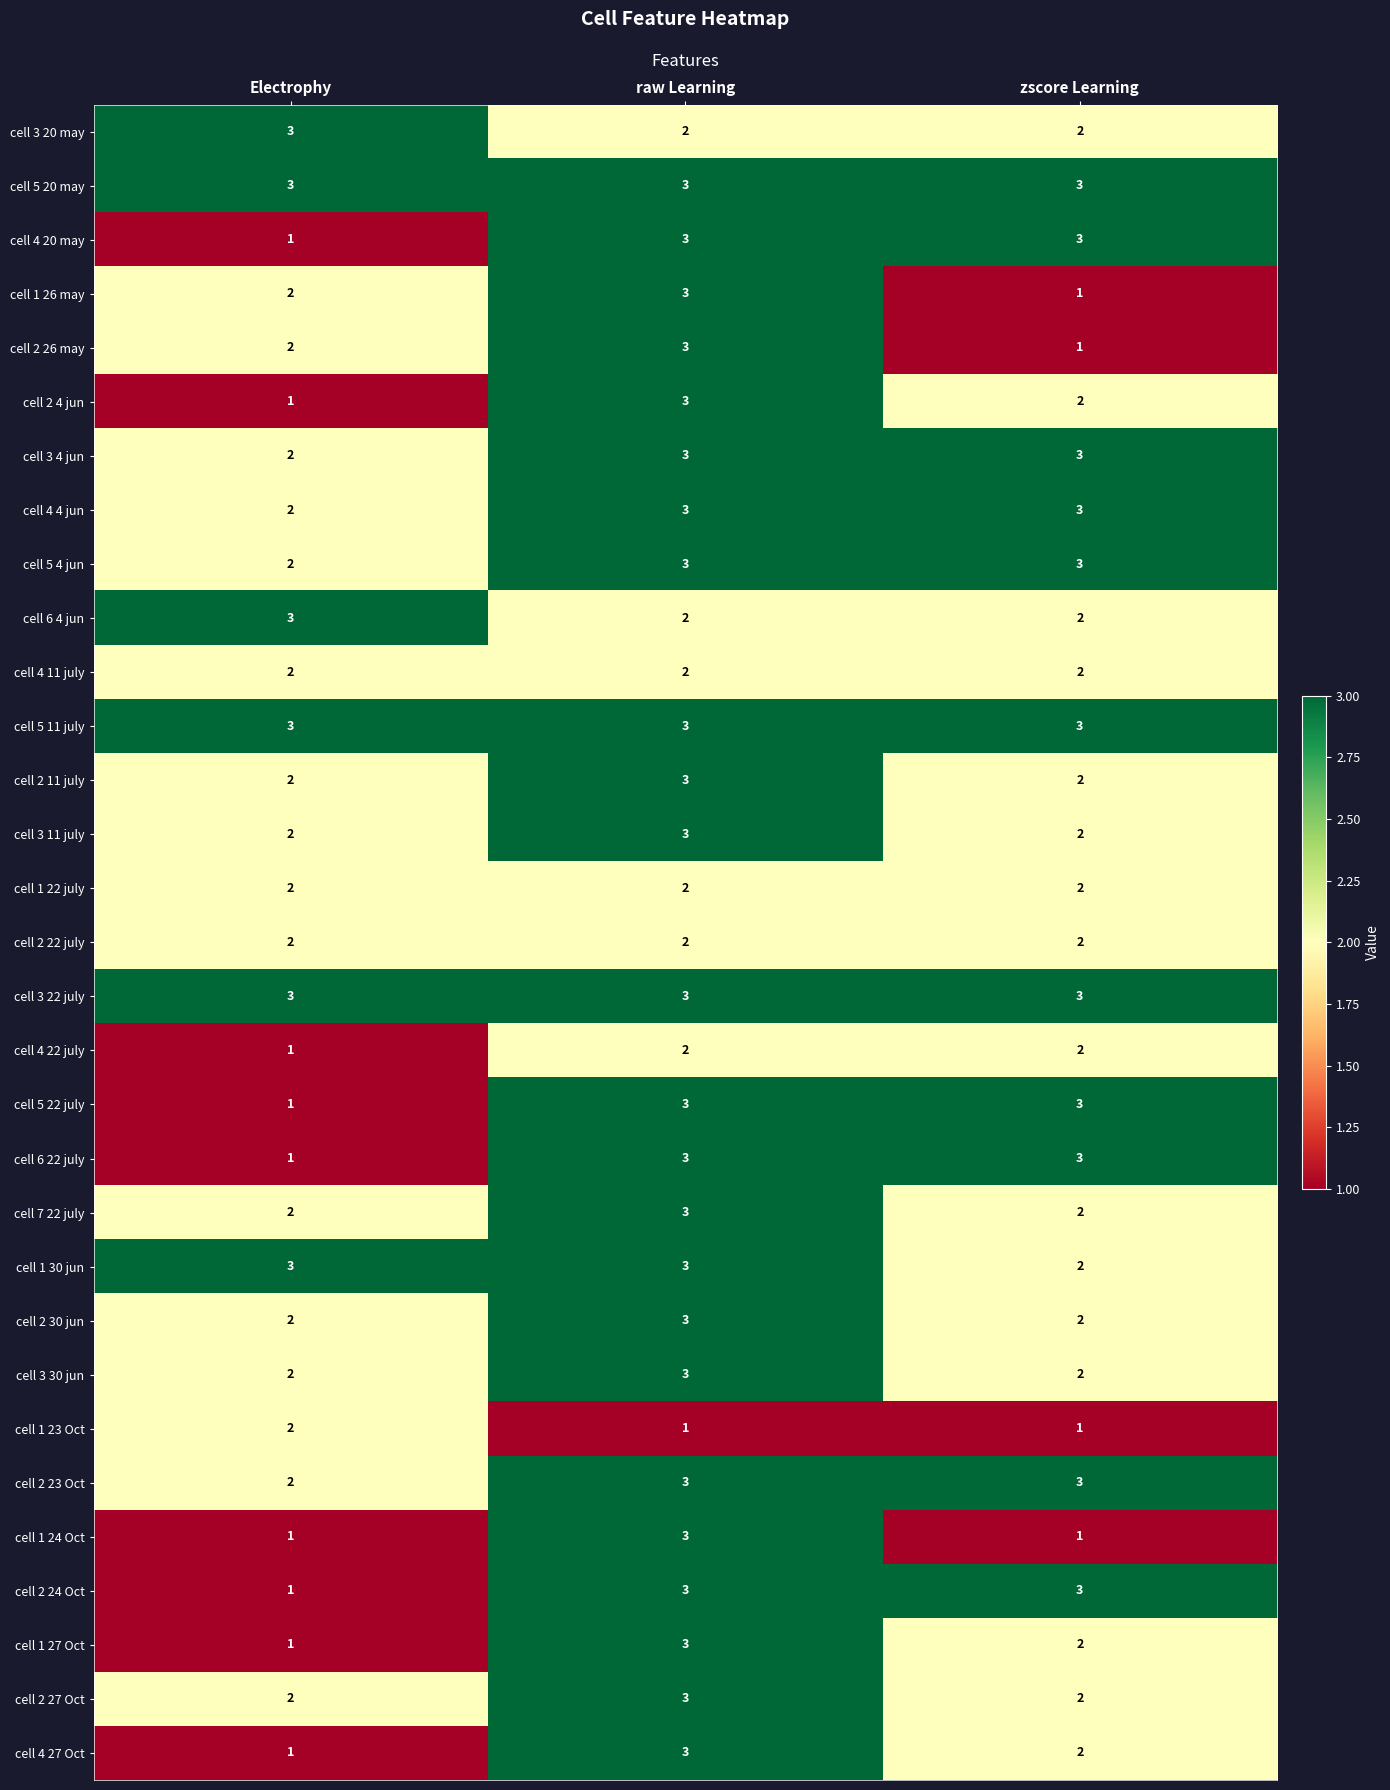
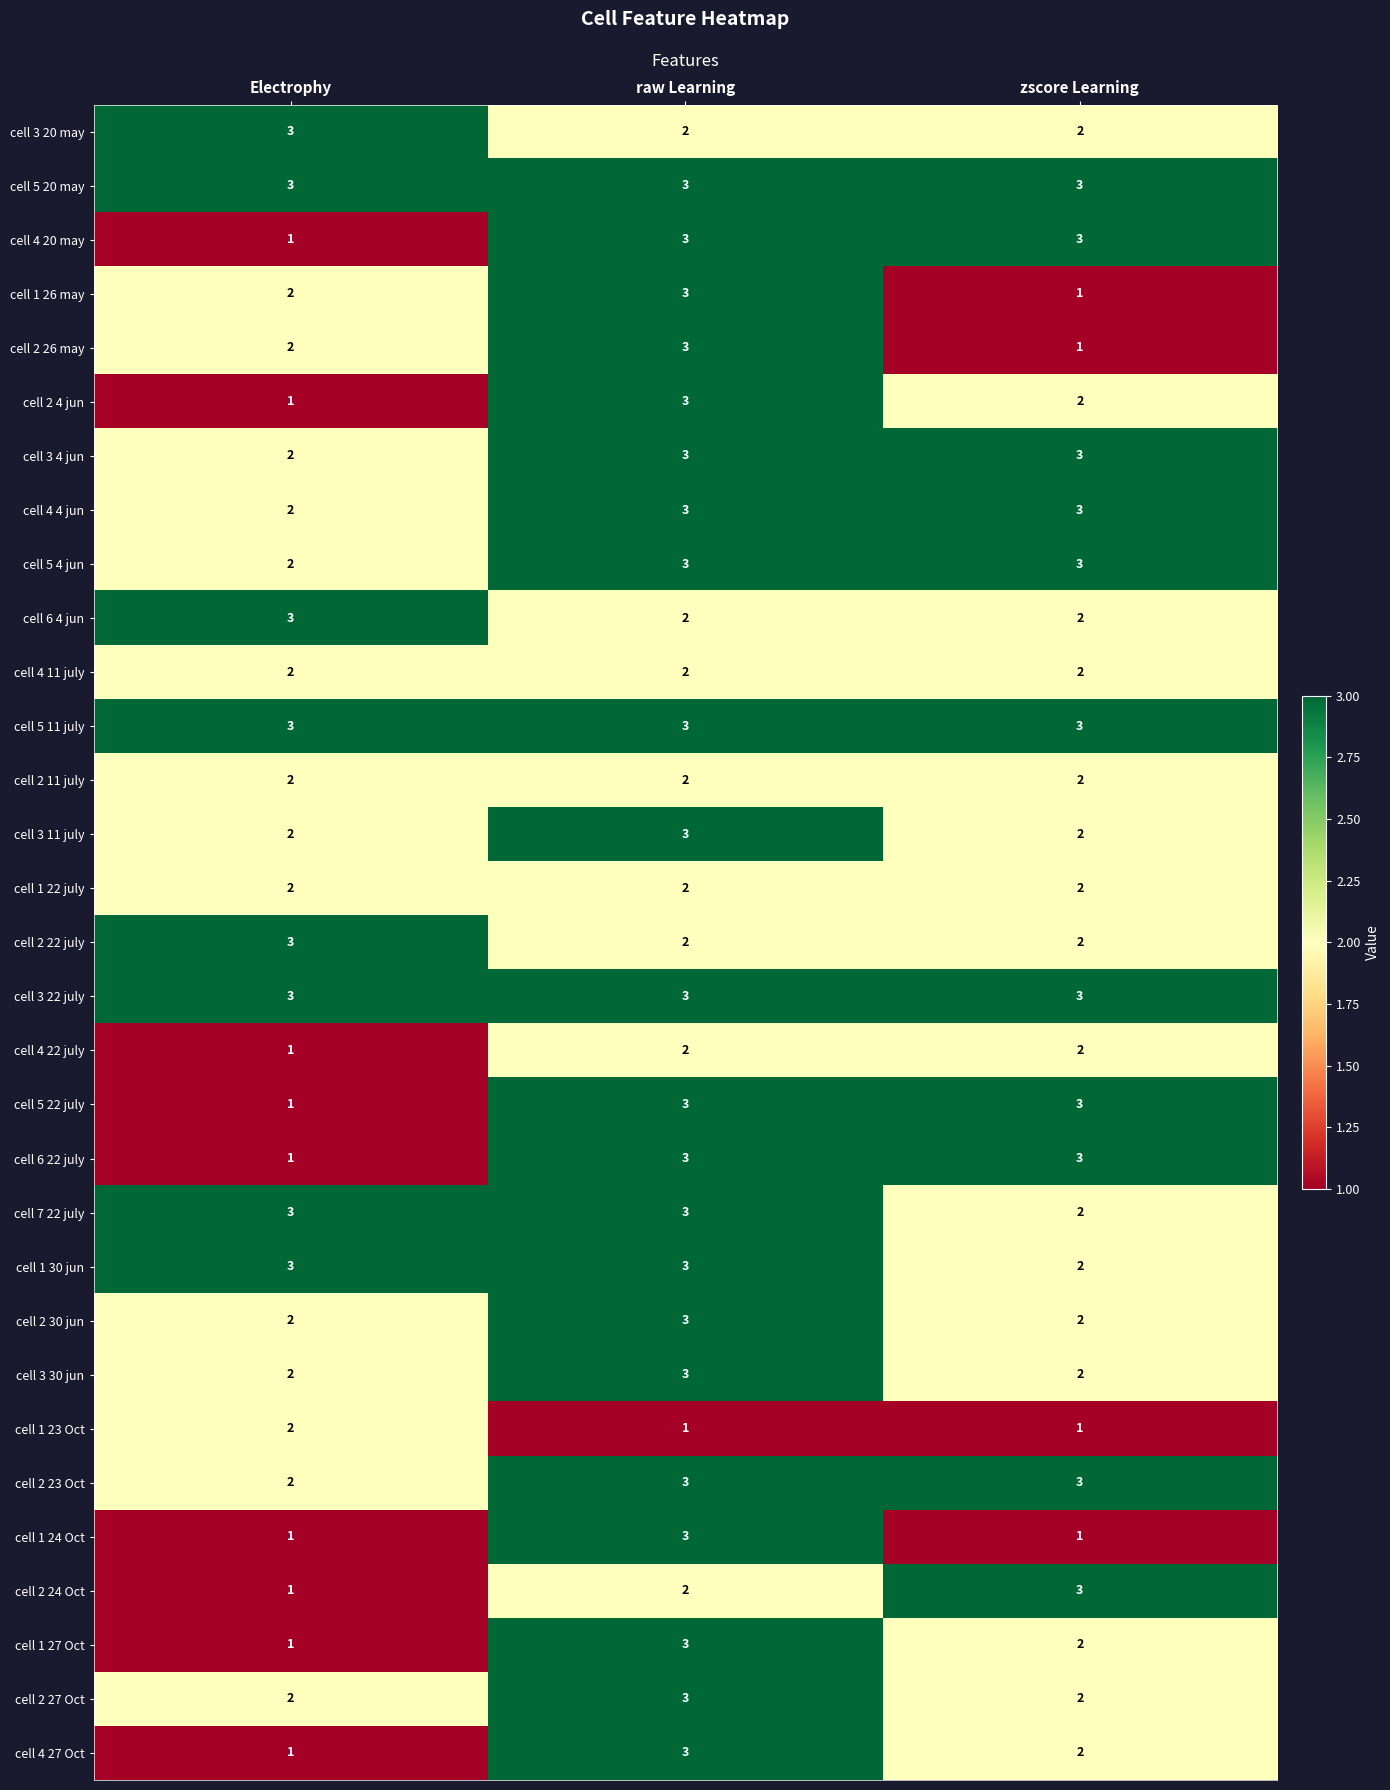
cell 2 11 july, raw Learning: 3 -> 2
cell 2 22 july, Electrophy: 2 -> 3
cell 7 22 july, Electrophy: 2 -> 3
cell 2 24 Oct, raw Learning: 3 -> 2
